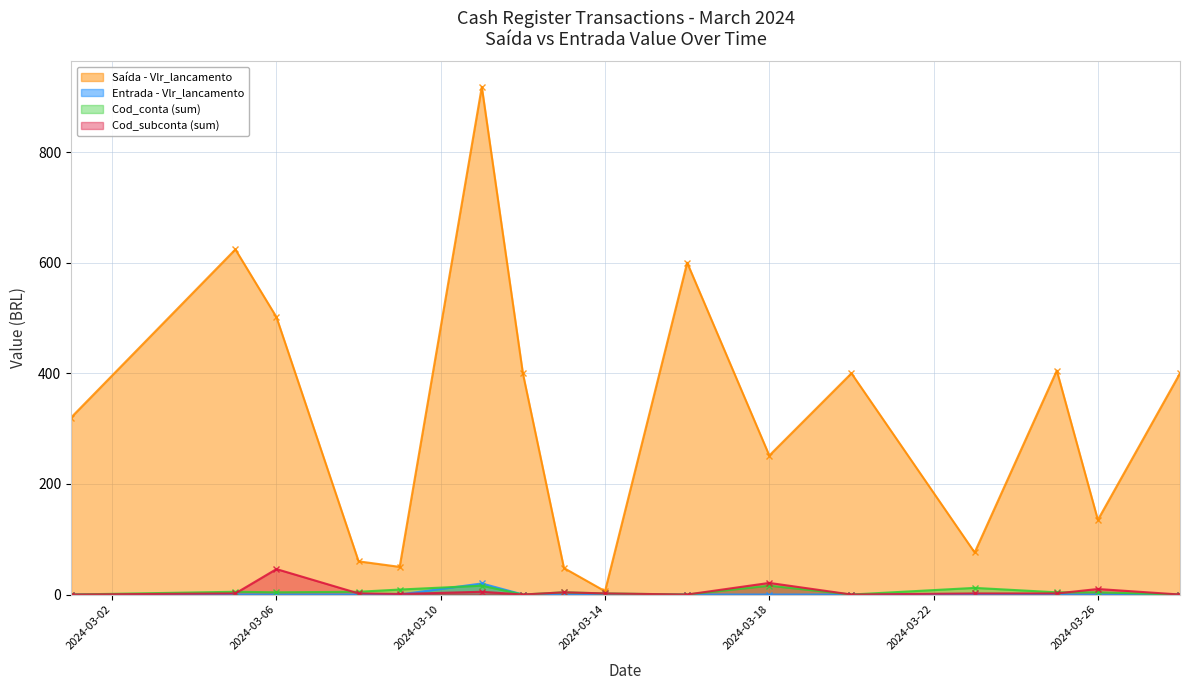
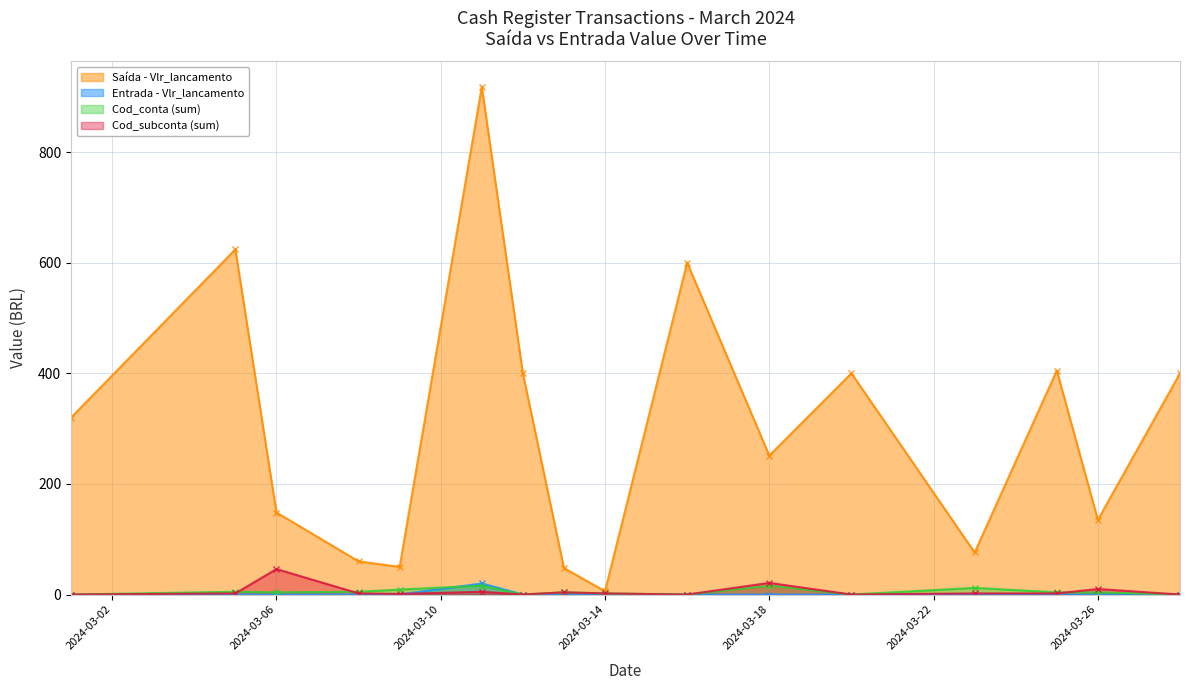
Saída - Vlr_lancamento, 2024-03-06: 500 -> 150
